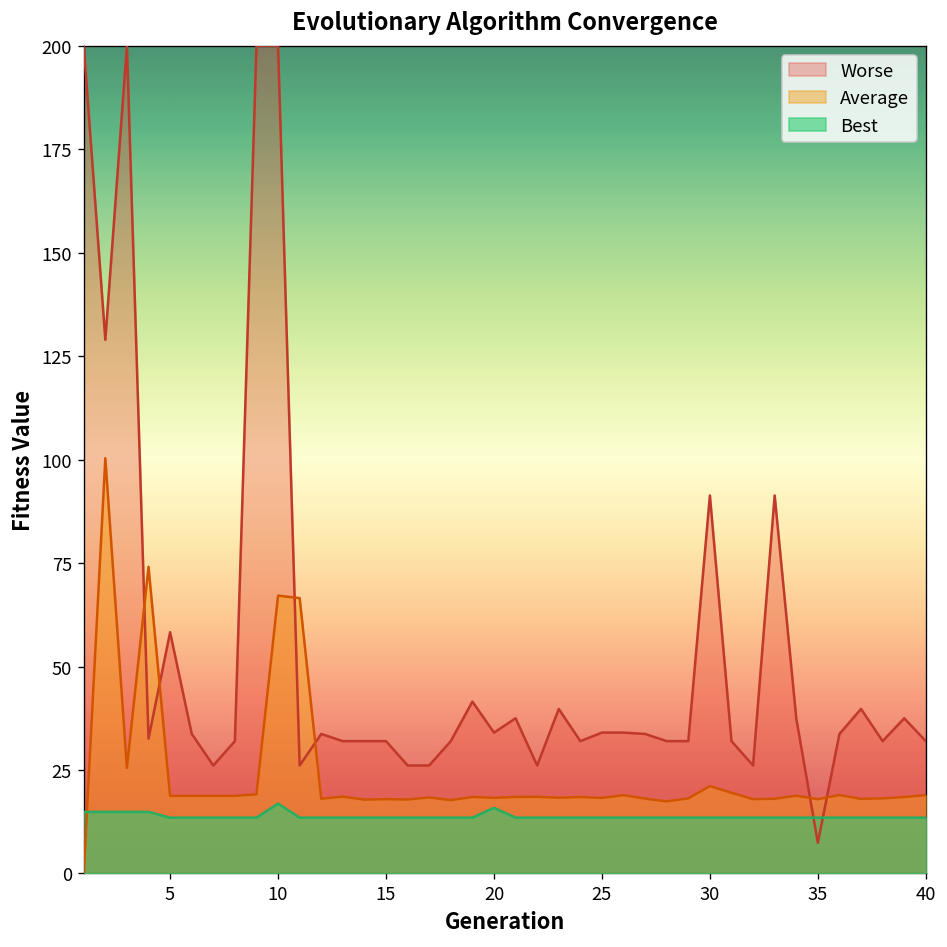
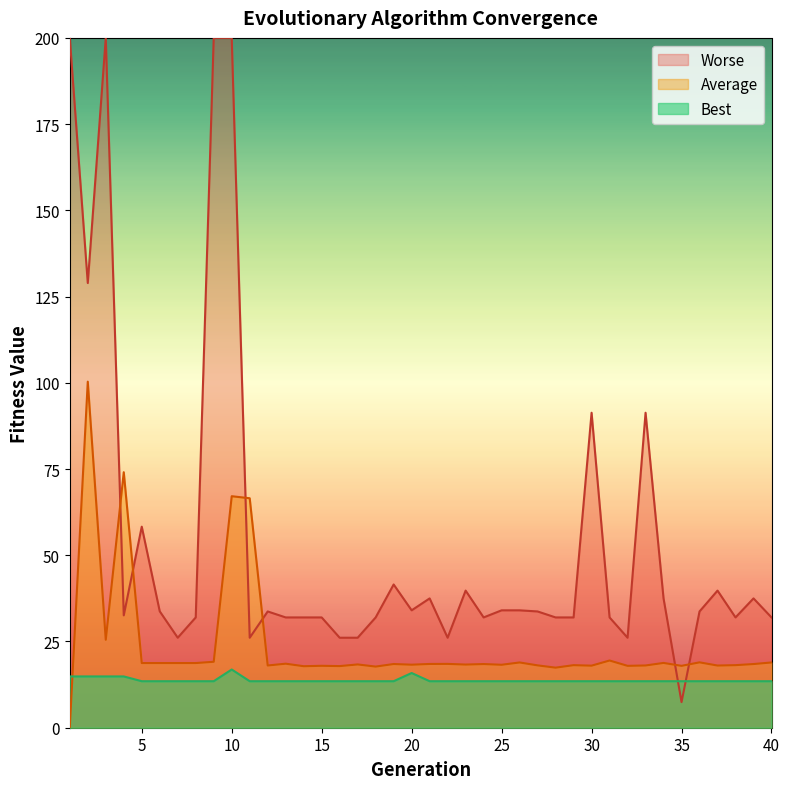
Average, 30: 21 -> 18
